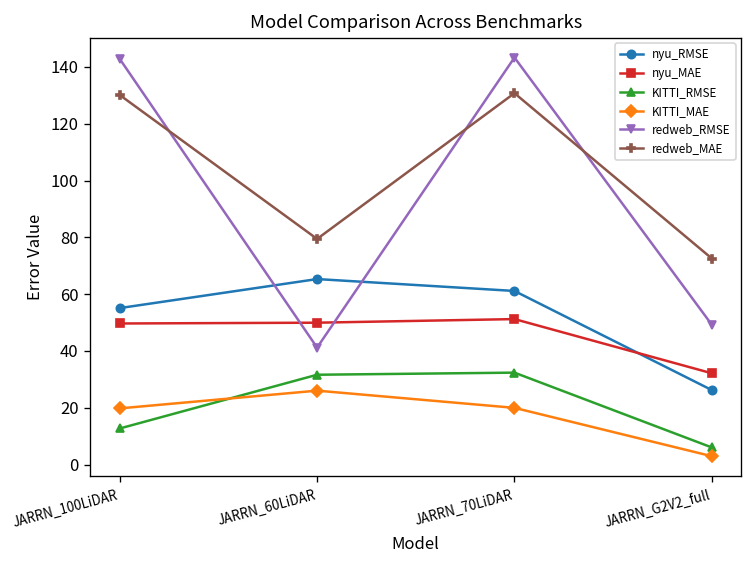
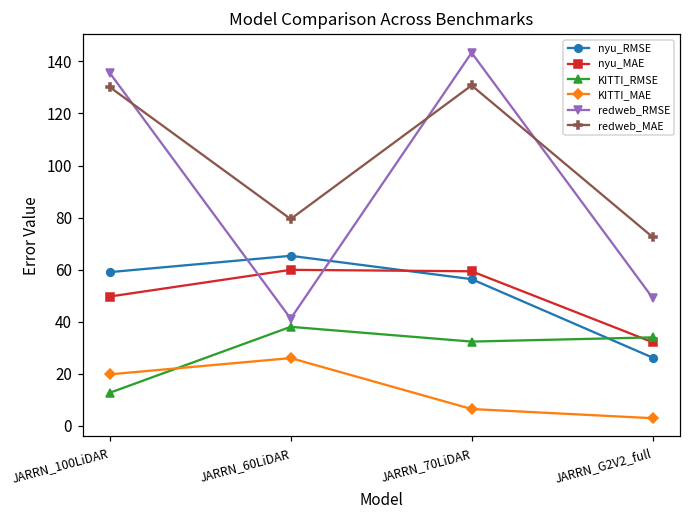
nyu_RMSE, JARRN_100LiDAR: 55 -> 59
redweb_RMSE, JARRN_100LiDAR: 143 -> 136
nyu_MAE, JARRN_60LiDAR: 50 -> 60
KITTI_RMSE, JARRN_60LiDAR: 32 -> 38
nyu_RMSE, JARRN_70LiDAR: 61 -> 56
nyu_MAE, JARRN_70LiDAR: 51 -> 59
KITTI_MAE, JARRN_70LiDAR: 20 -> 6
KITTI_RMSE, JARRN_G2V2_full: 6 -> 34
